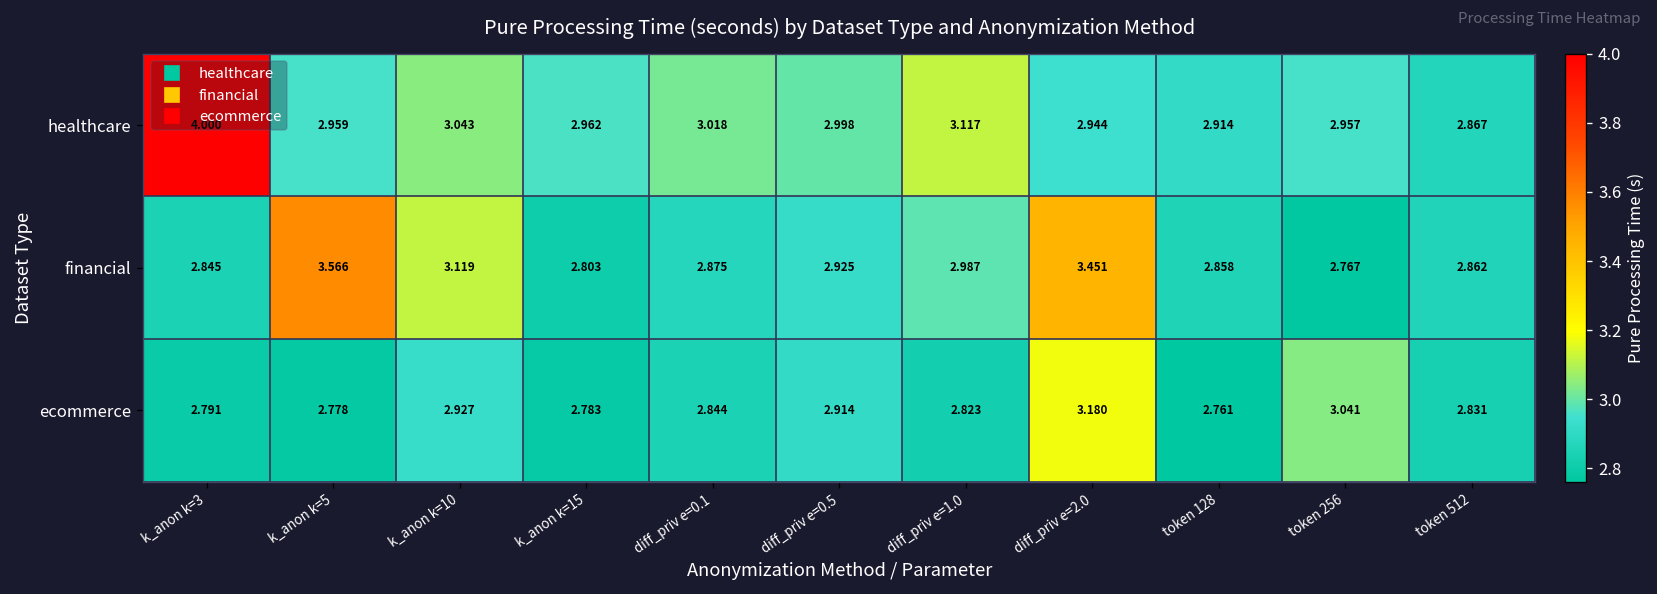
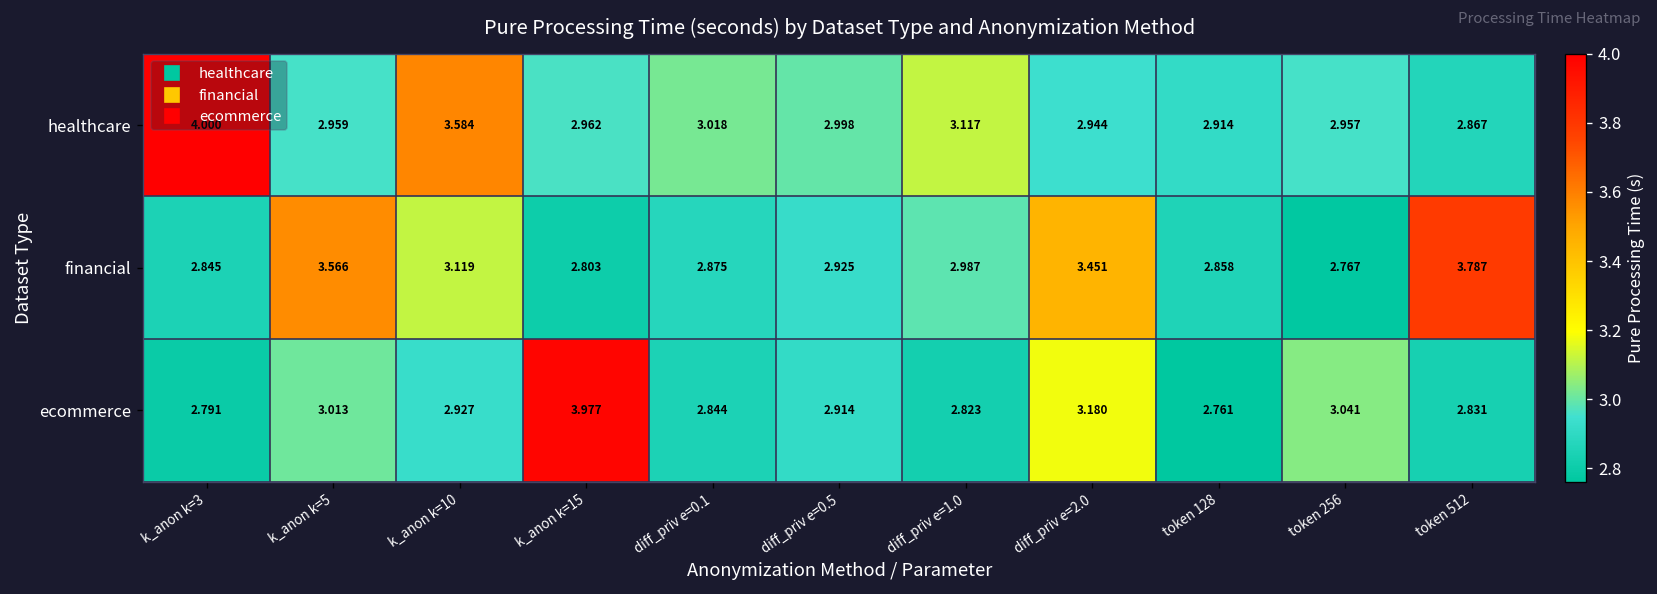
healthcare, k_anon k=10: 3.043 -> 3.584
financial, token 512: 2.862 -> 3.787
ecommerce, k_anon k=5: 2.778 -> 3.013
ecommerce, k_anon k=15: 2.783 -> 3.977
